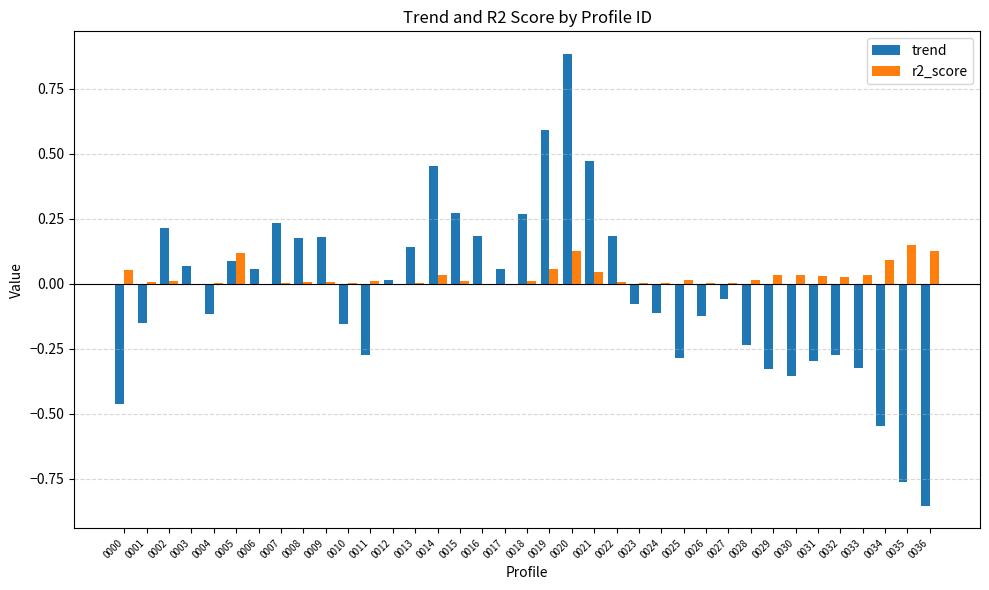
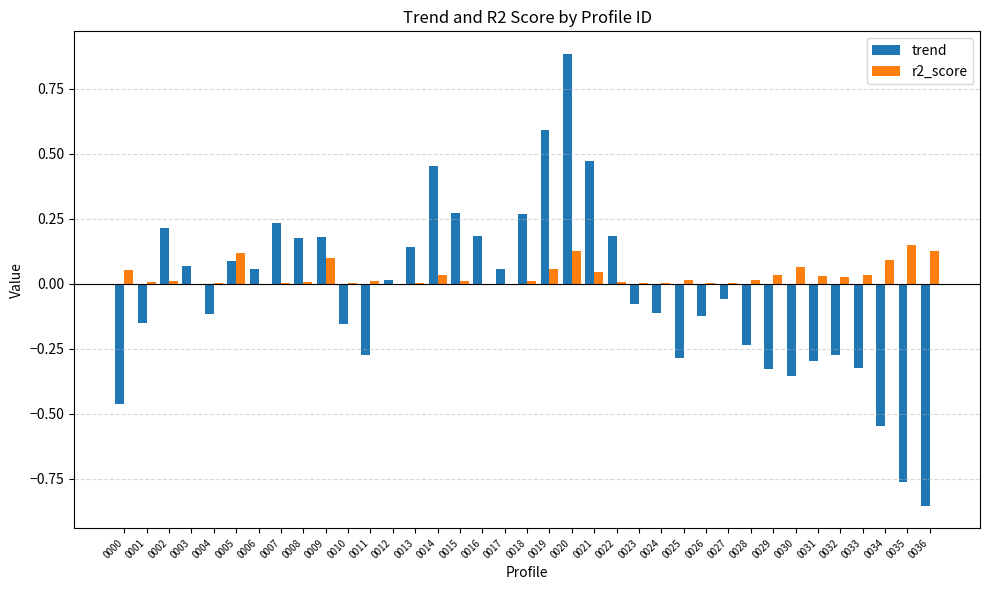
r2_score, 0009: 0.00 -> 0.10
r2_score, 0030: 0.03 -> 0.07
